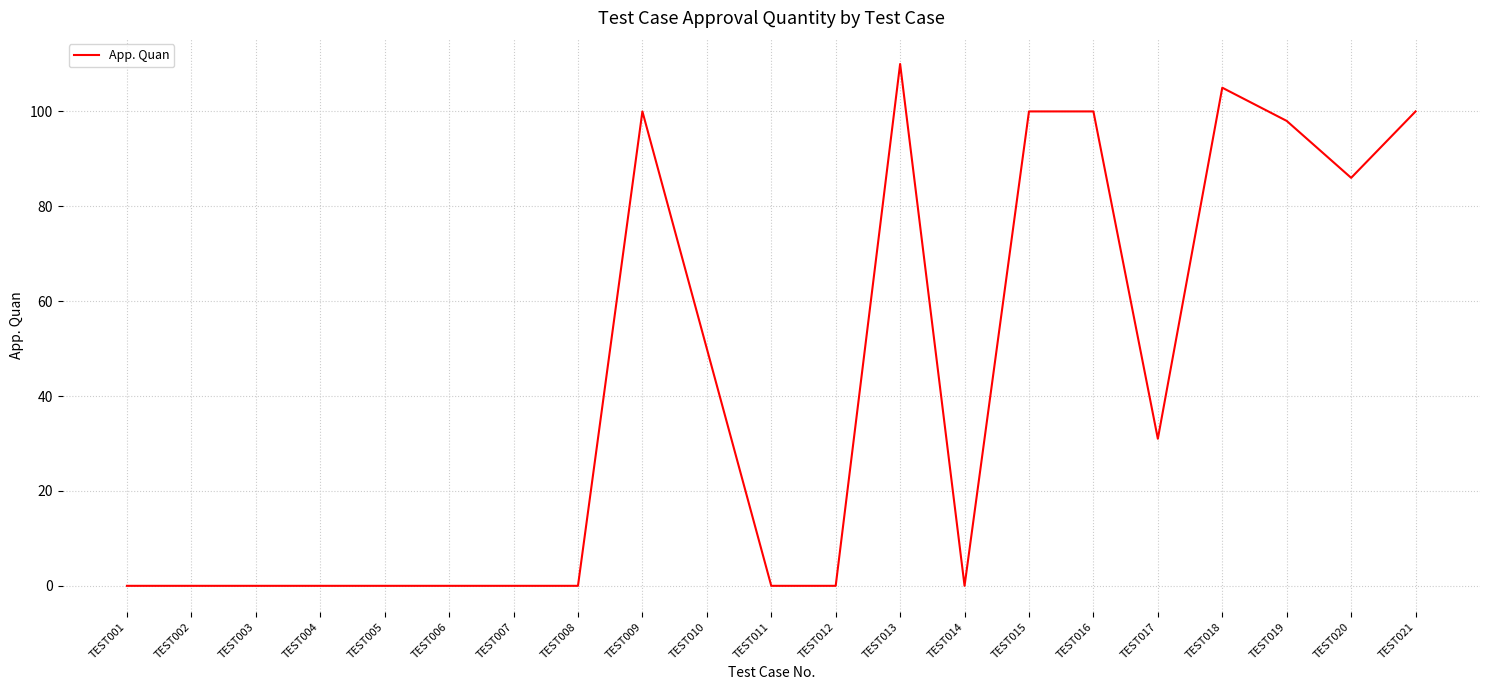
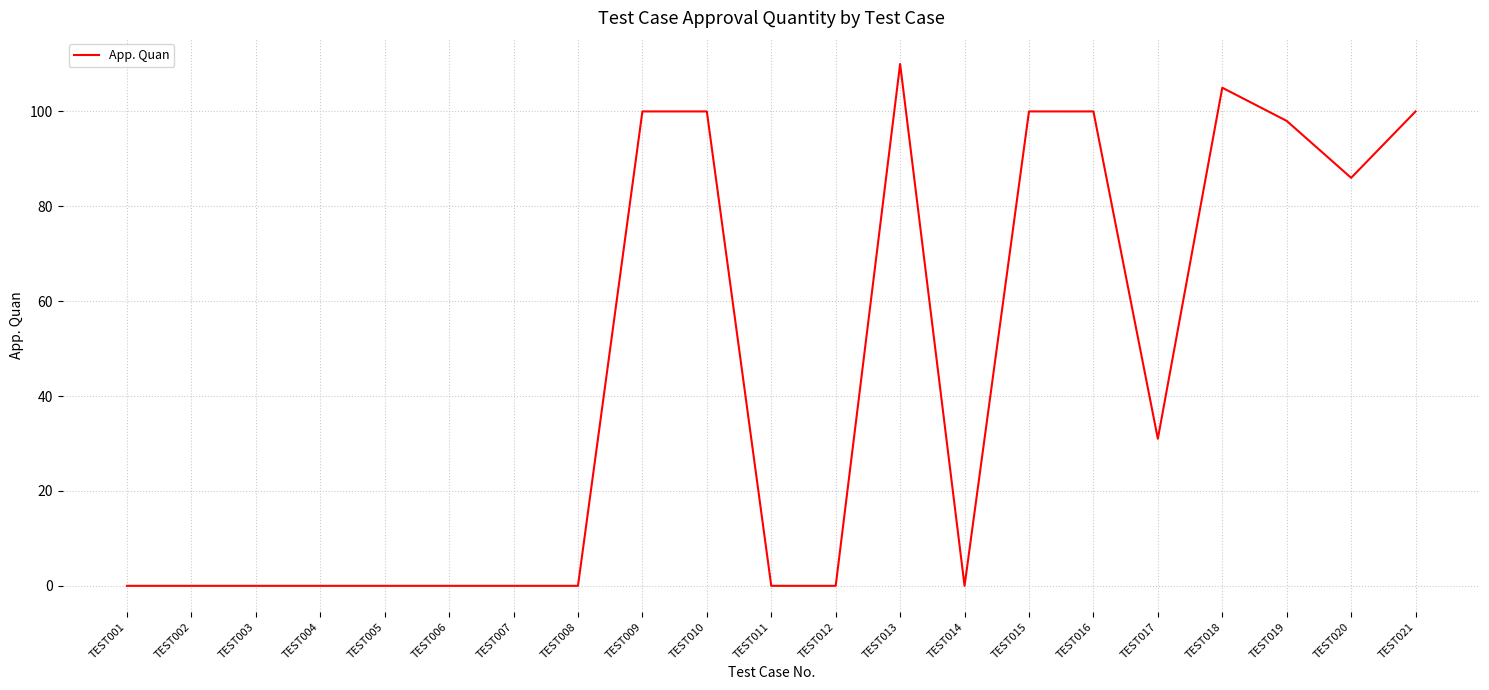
TEST010: 50 -> 100
